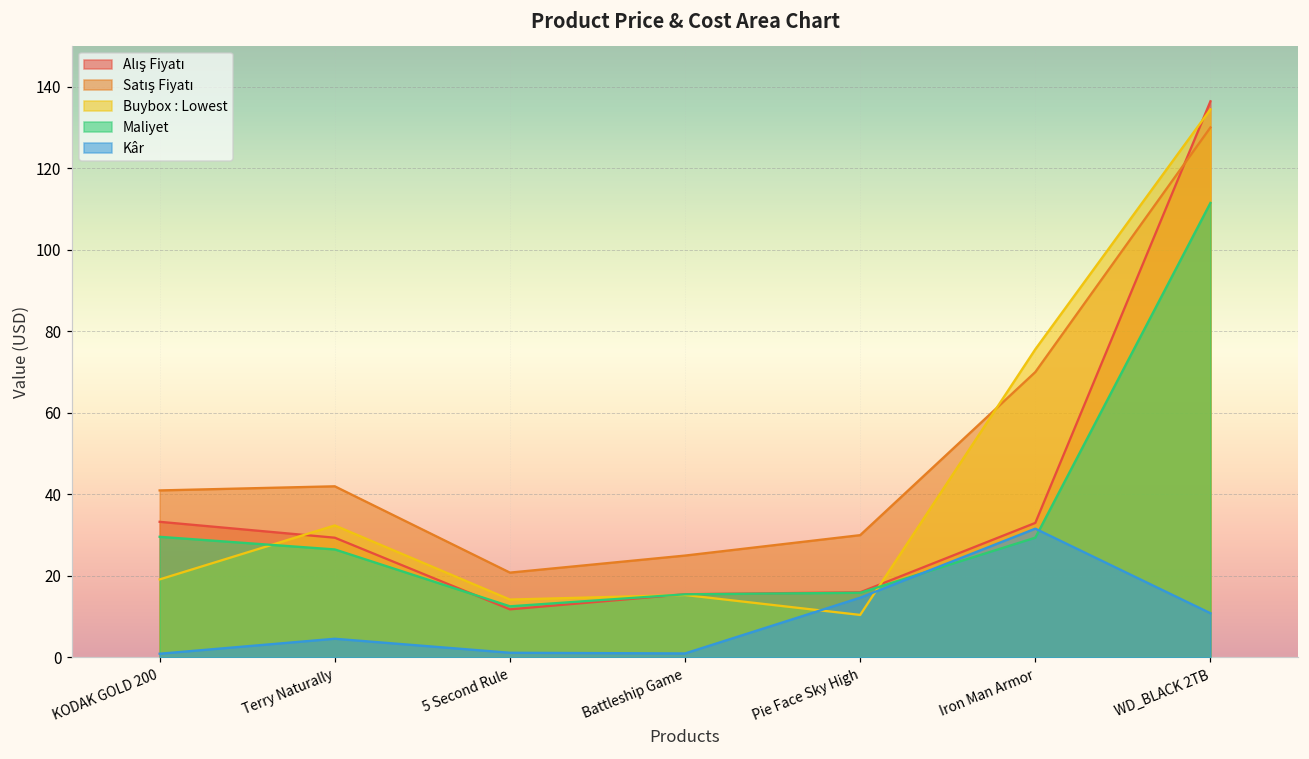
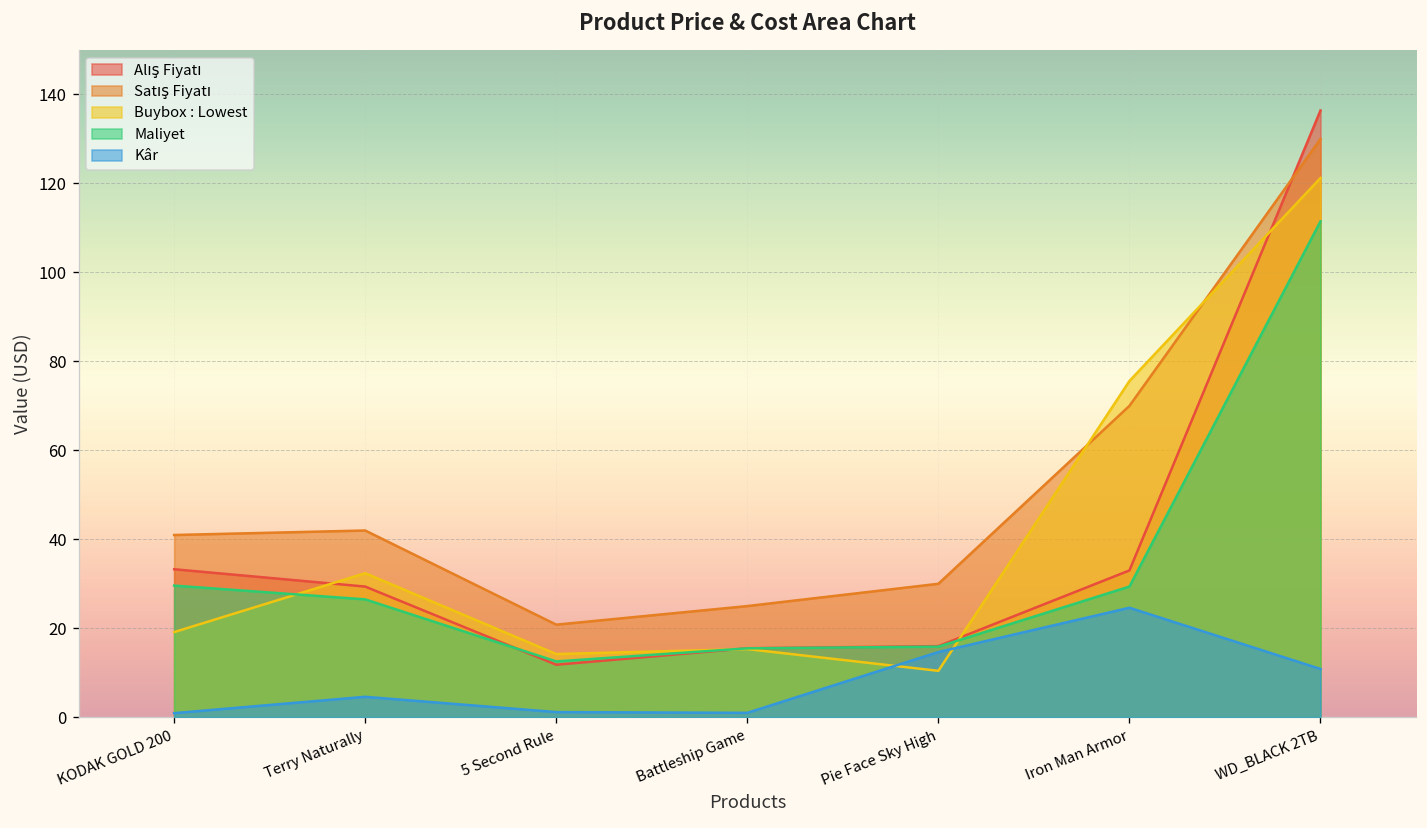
Kâr, Iron Man Armor: 32 -> 25
Buybox : Lowest, WD_BLACK 2TB: 134 -> 121
